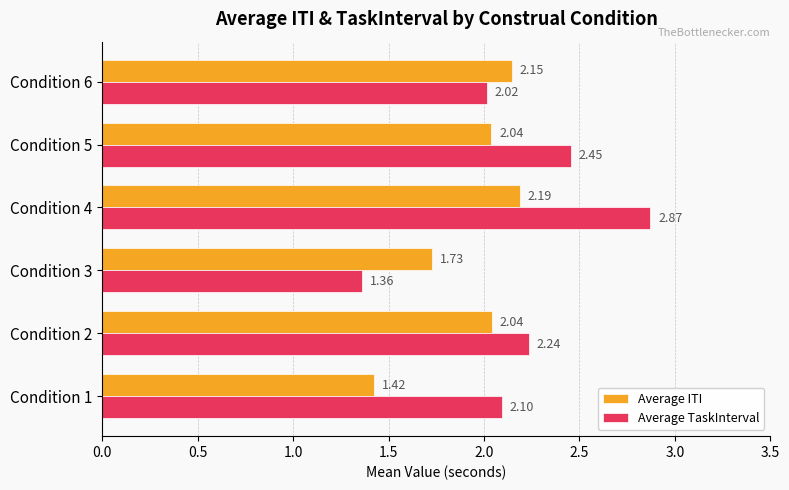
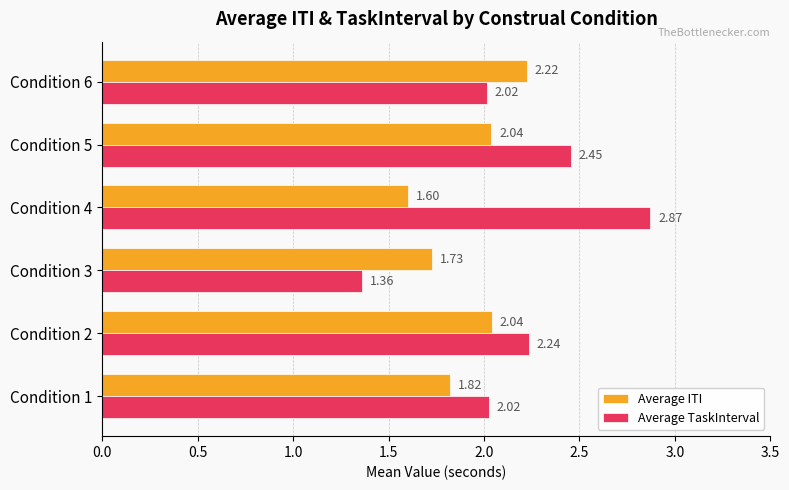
Average ITI, Condition 6: 2.15 -> 2.22
Average ITI, Condition 4: 2.19 -> 1.60
Average ITI, Condition 1: 1.42 -> 1.82
Average TaskInterval, Condition 1: 2.10 -> 2.02
